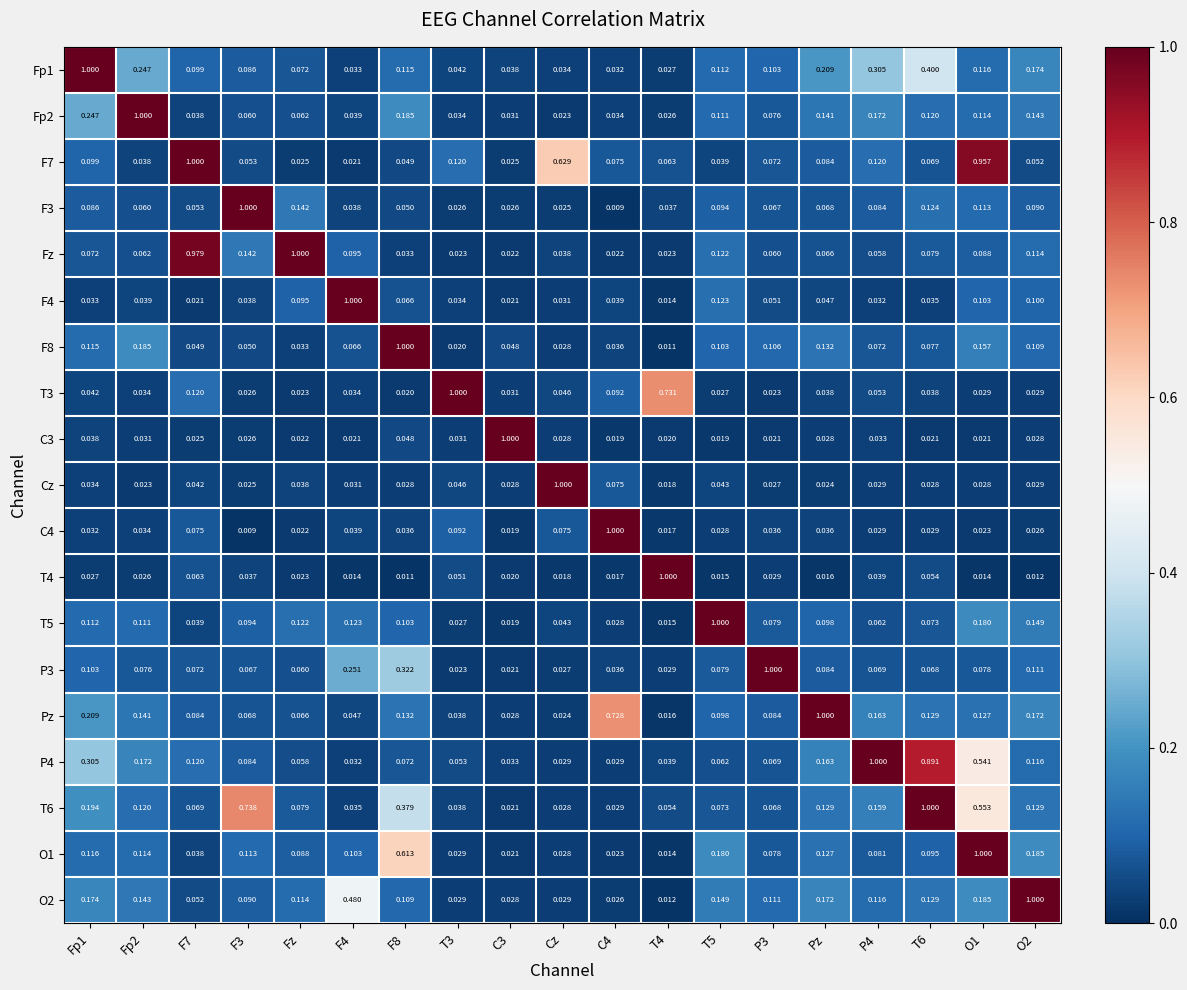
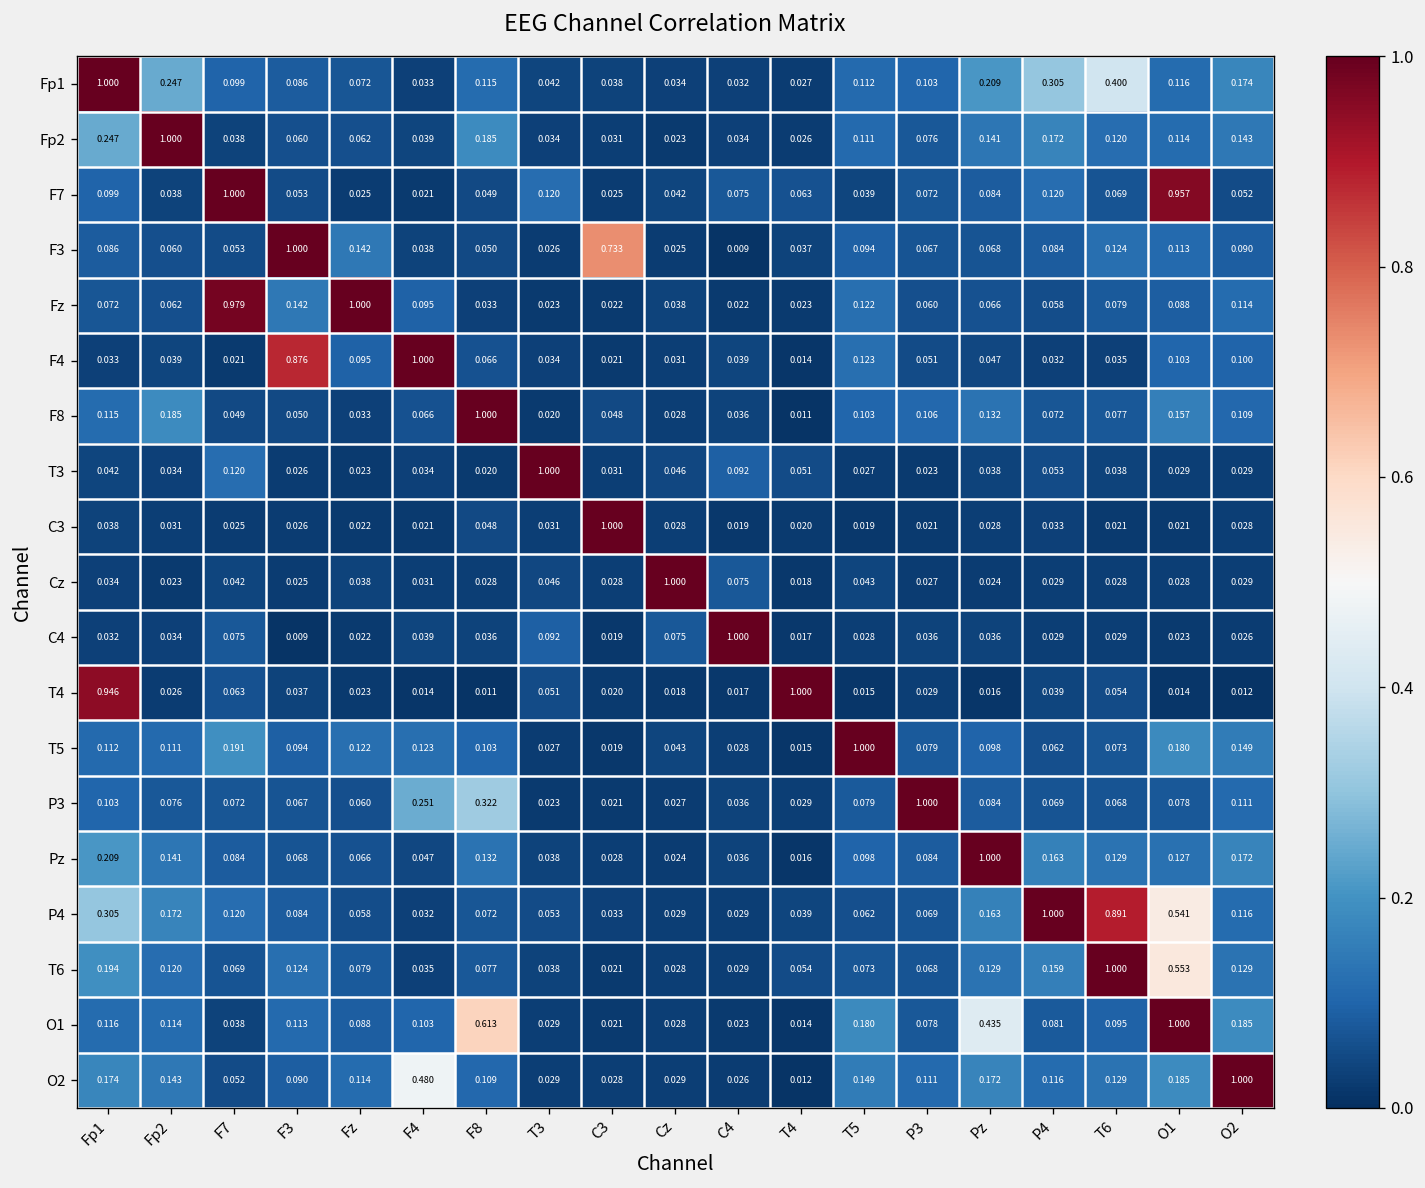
F7, Cz: 0.629 -> 0.042
F3, C3: 0.026 -> 0.733
F4, F3: 0.038 -> 0.876
T3, T4: 0.731 -> 0.051
T4, Fp1: 0.027 -> 0.946
T5, F7: 0.039 -> 0.191
Pz, C4: 0.728 -> 0.036
T6, F3: 0.738 -> 0.124
T6, F8: 0.379 -> 0.077
O1, Pz: 0.127 -> 0.435
